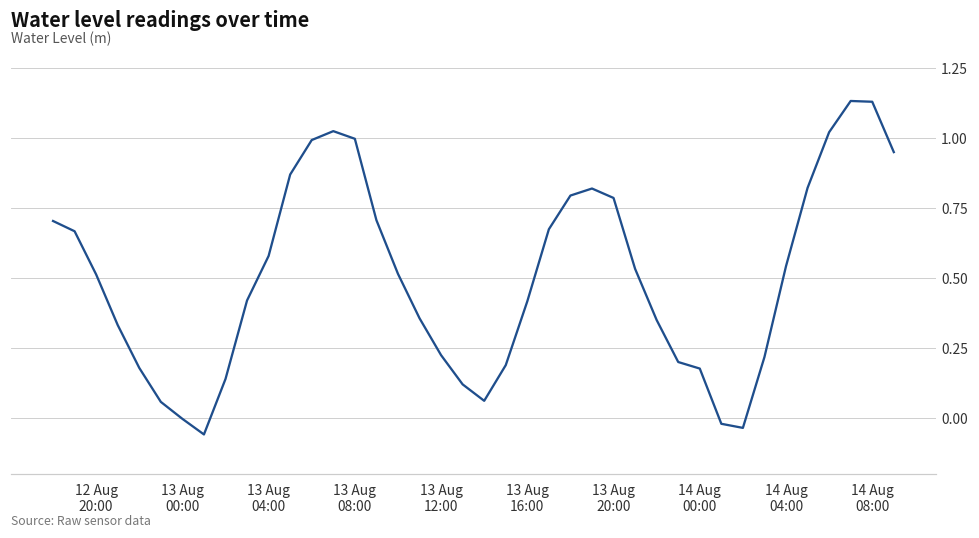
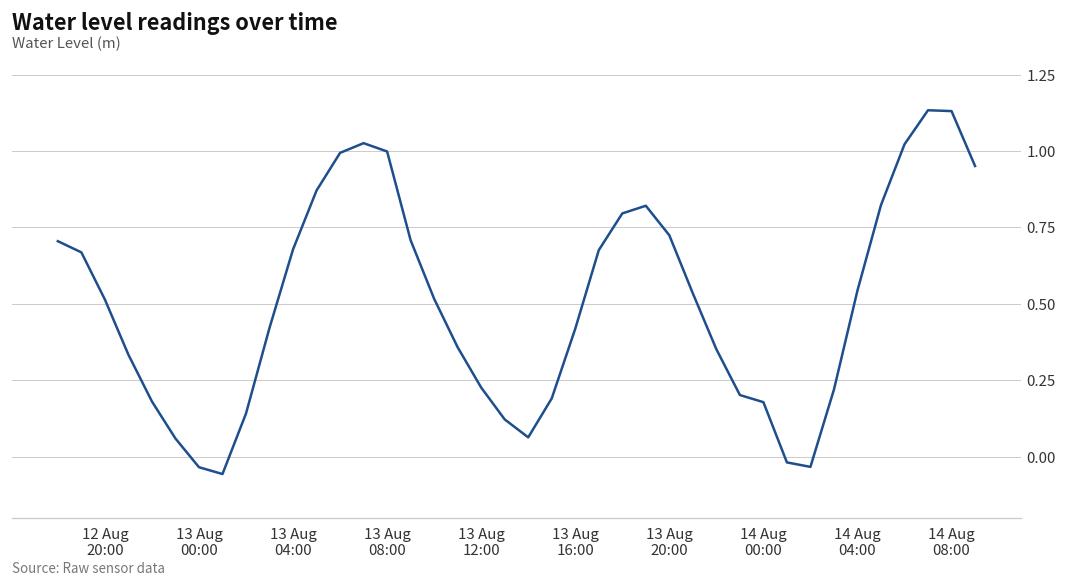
13 Aug 00:00: 0.00 -> -0.03
13 Aug 04:00: 0.58 -> 0.68
13 Aug 20:00: 0.79 -> 0.72
